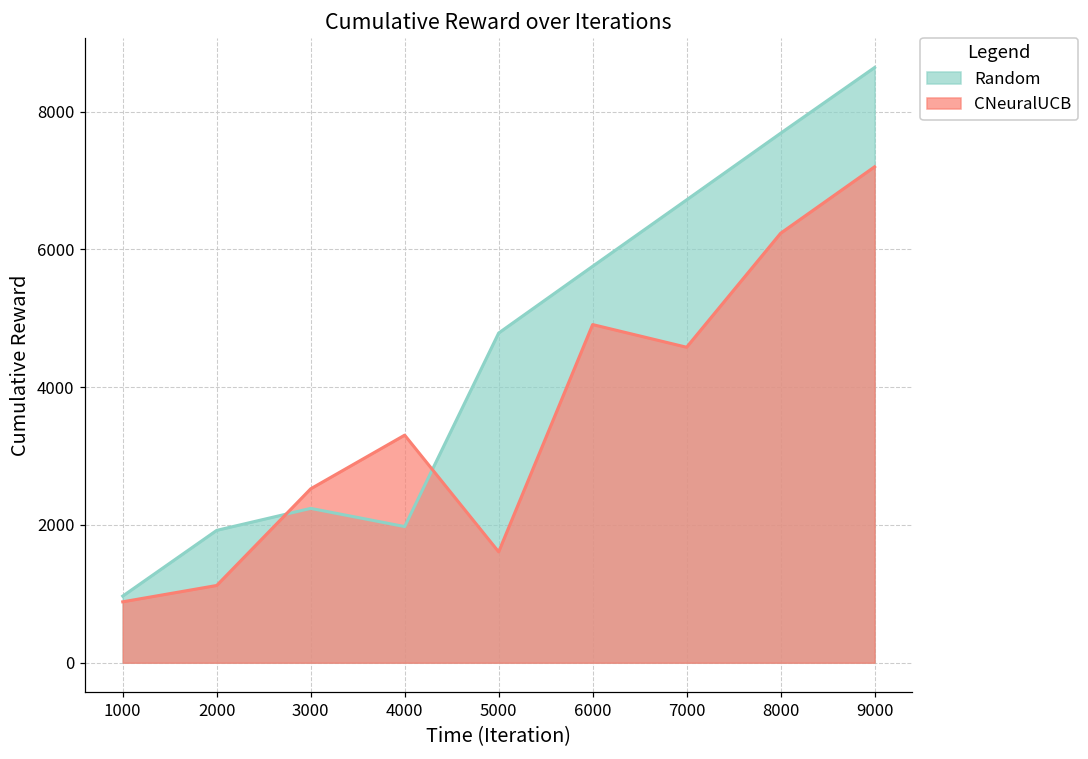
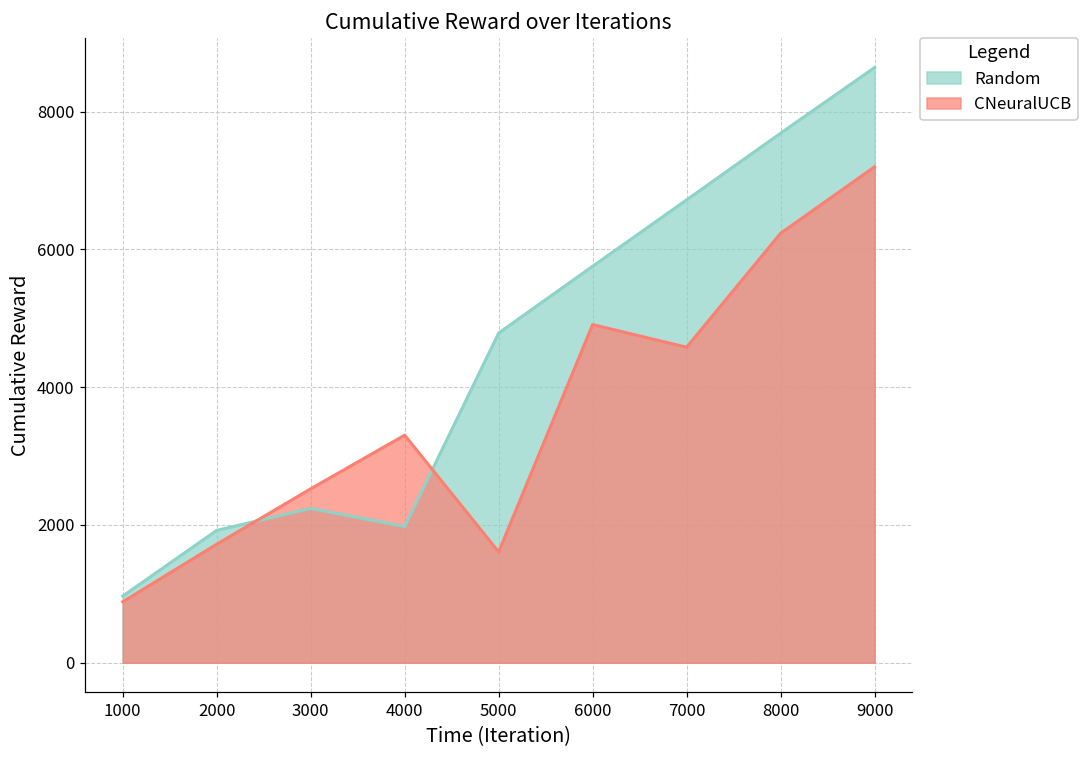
CNeuralUCB, 2000: 1100 -> 1700
